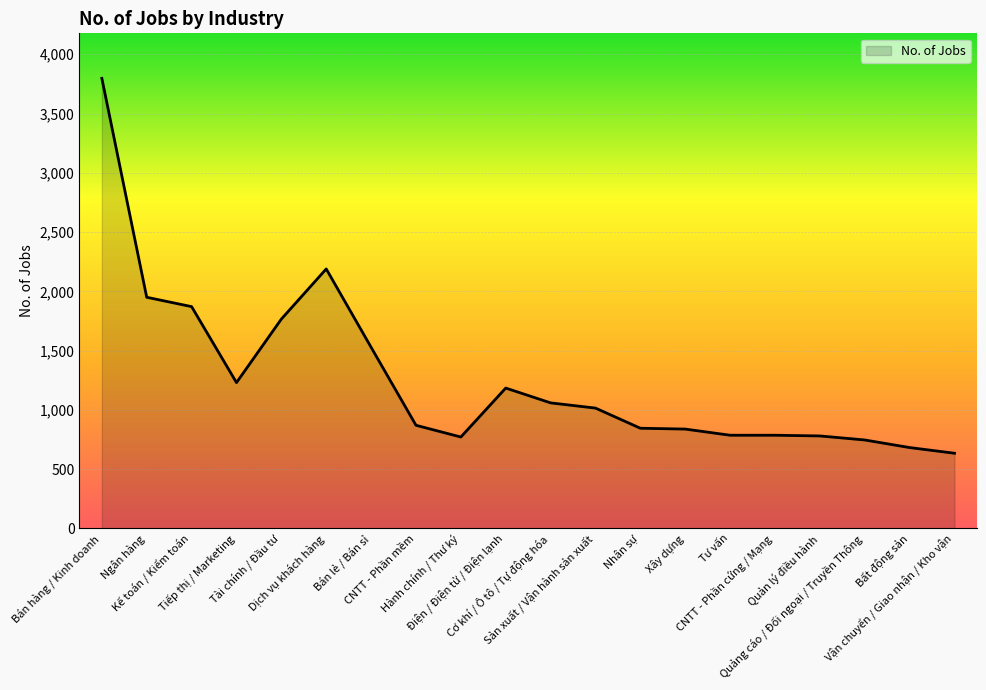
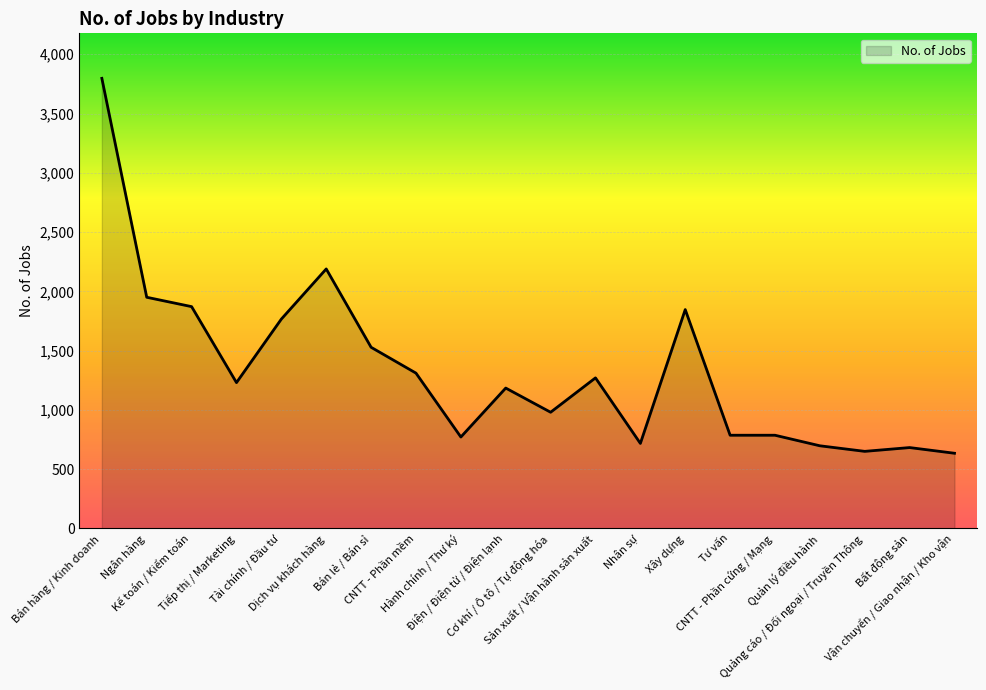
CNTT - Phần mềm: 870 -> 1,310
Cơ khí / Ô tô / Tự động hóa: 1,060 -> 980
Sản xuất / Vận hành sản xuất: 1,020 -> 1,270
Nhân sự: 850 -> 720
Xây dựng: 840 -> 1,850
Quản lý điều hành: 780 -> 700
Quảng cáo / Đối ngoại / Truyền Thông: 750 -> 650
